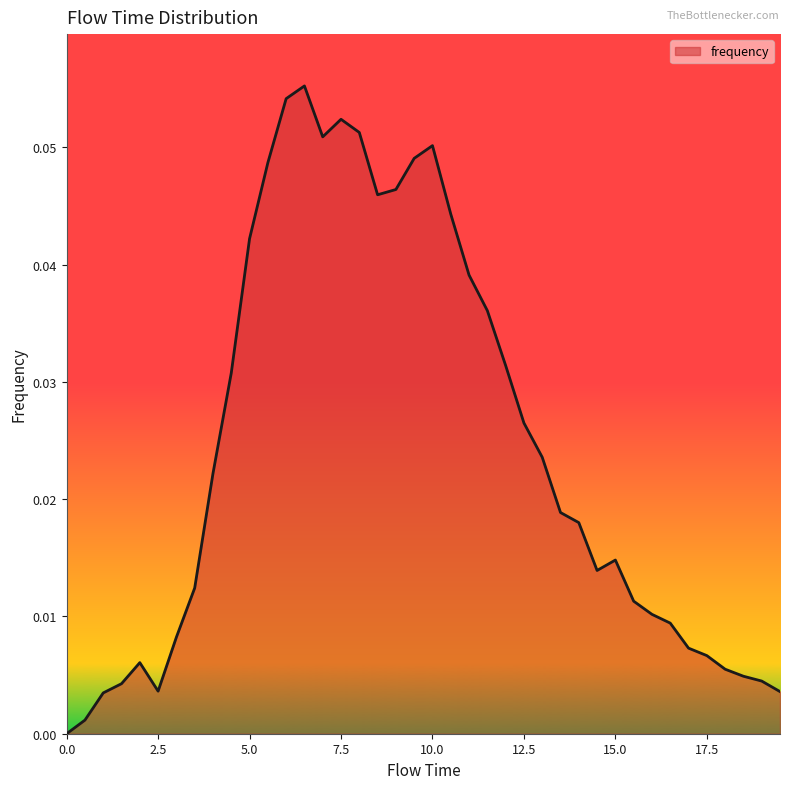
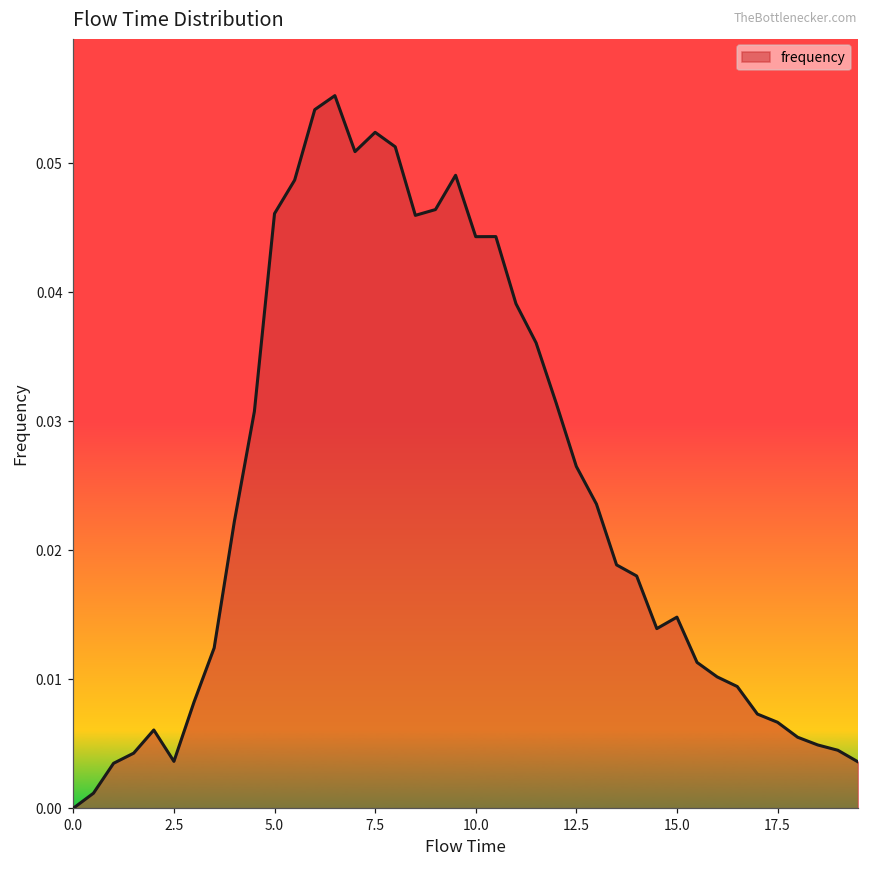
5.0: 0.0422 -> 0.0461
10.0: 0.0501 -> 0.0443
